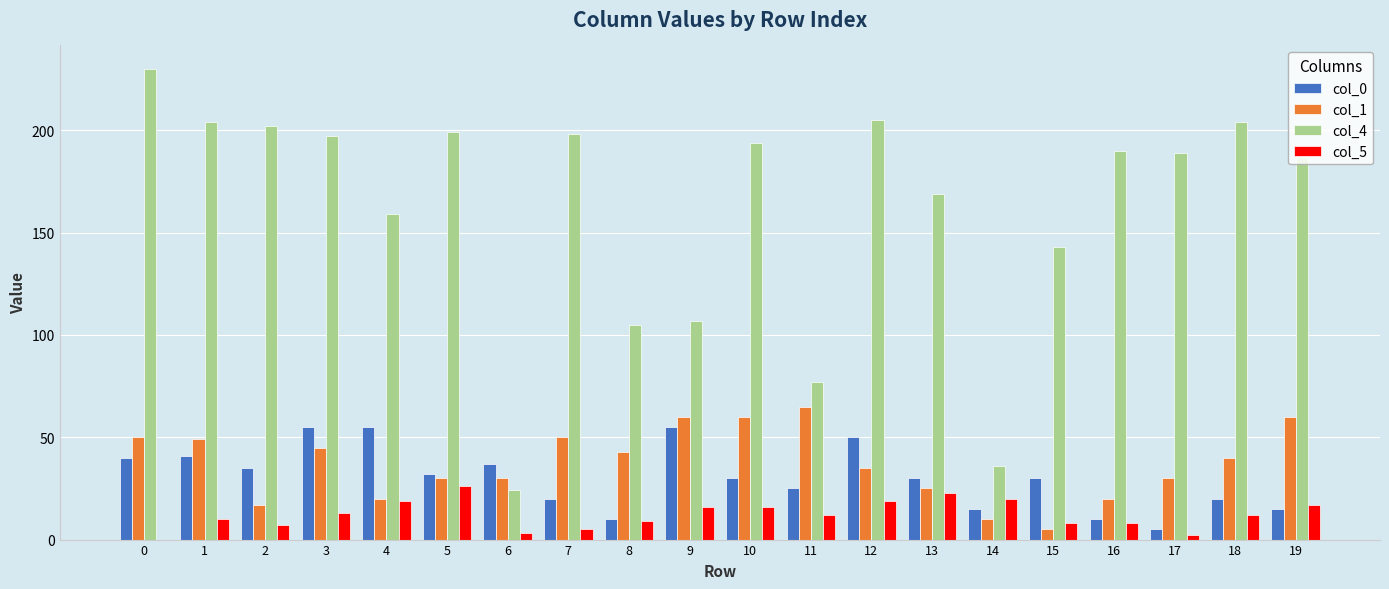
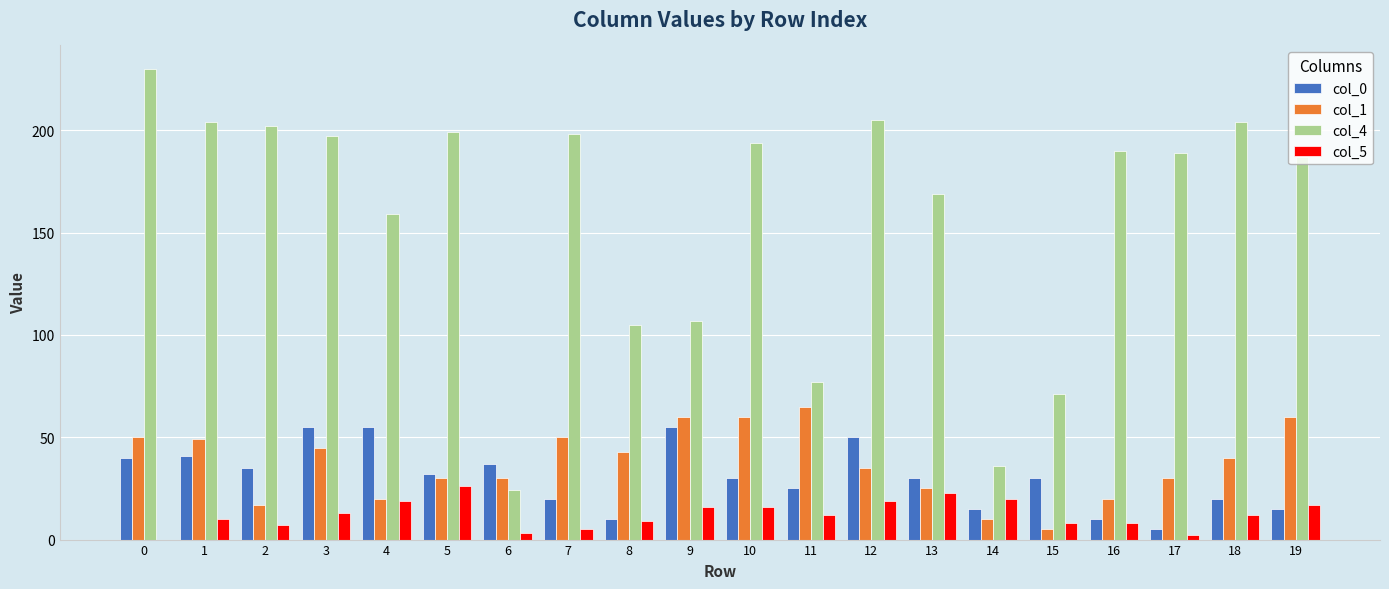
col_4, 15: 143 -> 71
